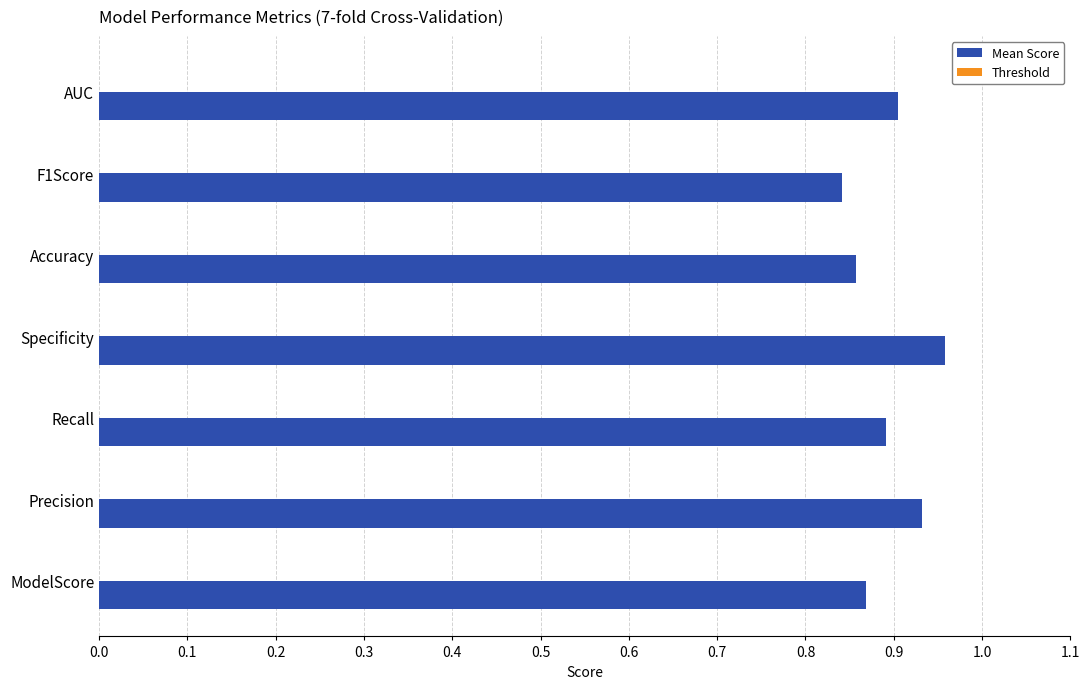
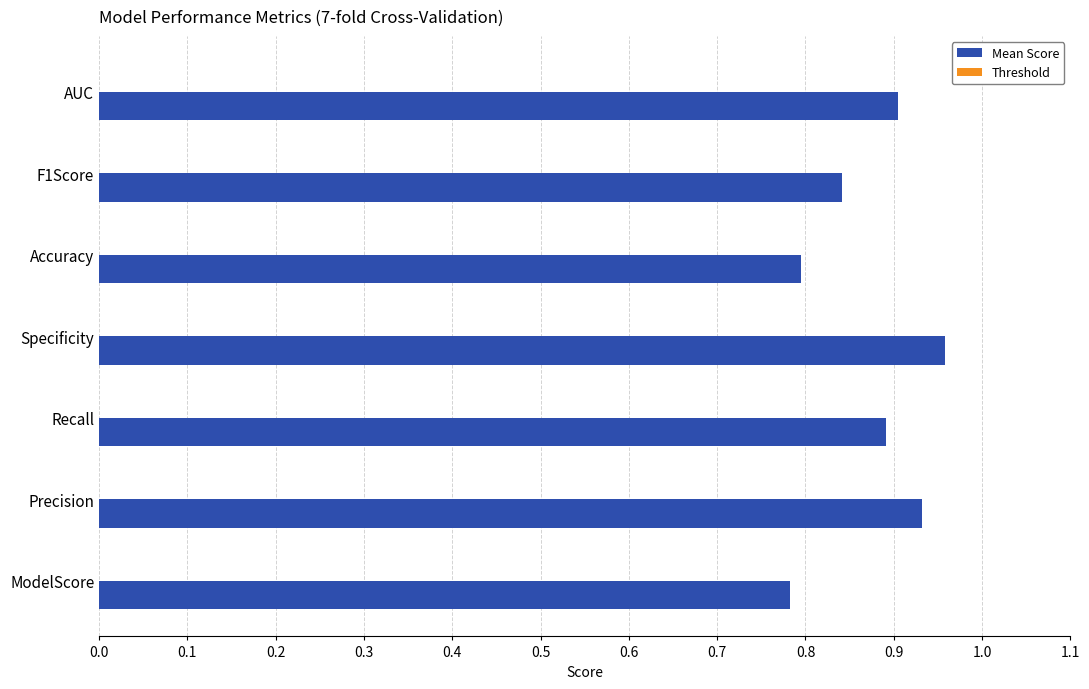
Mean Score, Accuracy: 0.86 -> 0.80
Mean Score, ModelScore: 0.87 -> 0.78
